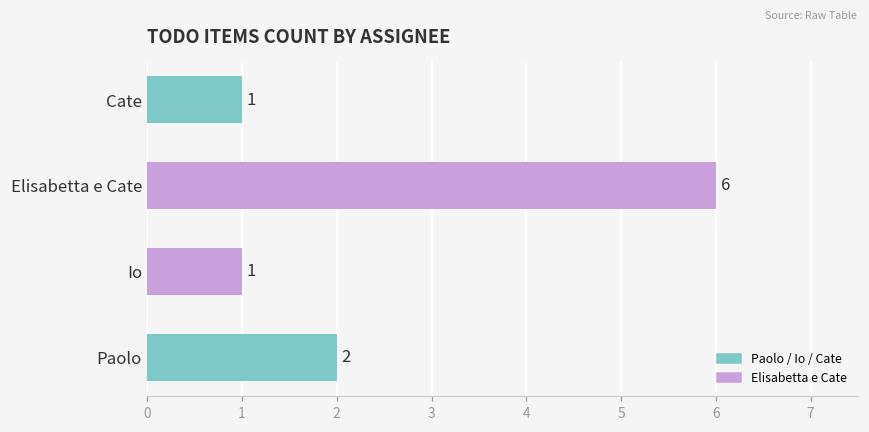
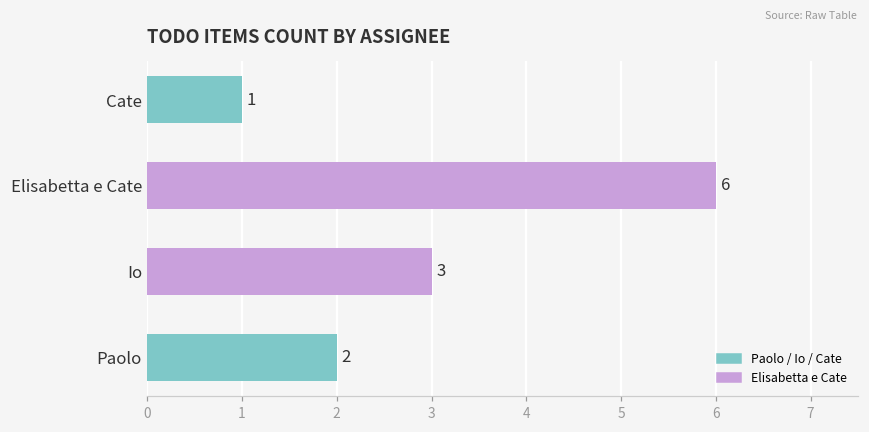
Io: 1 -> 3
